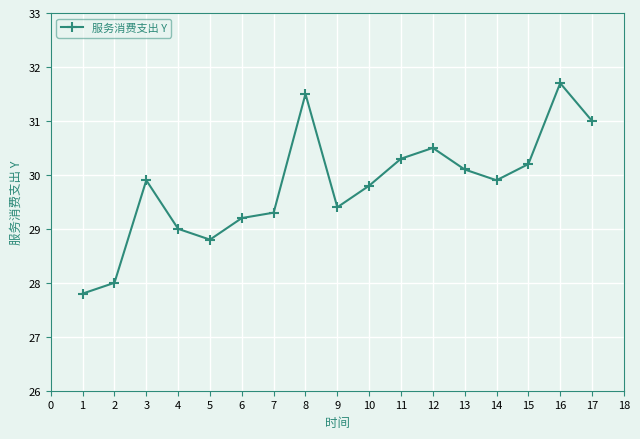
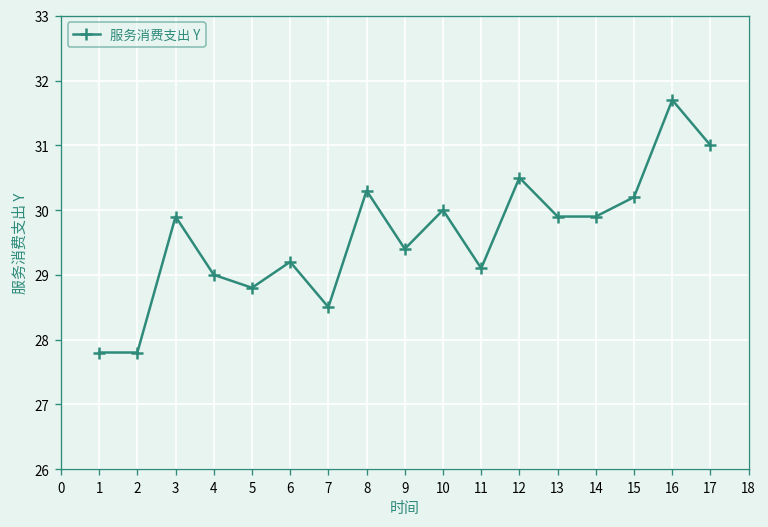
2: 28.0 -> 27.8
7: 29.3 -> 28.5
8: 31.5 -> 30.3
10: 29.8 -> 30.0
11: 30.3 -> 29.1
13: 30.1 -> 29.9
